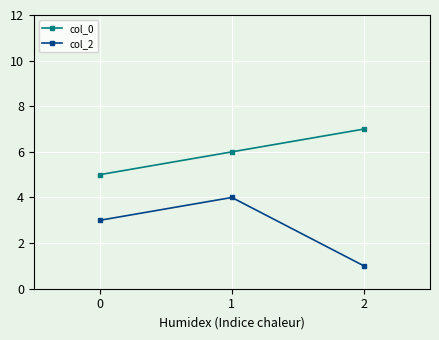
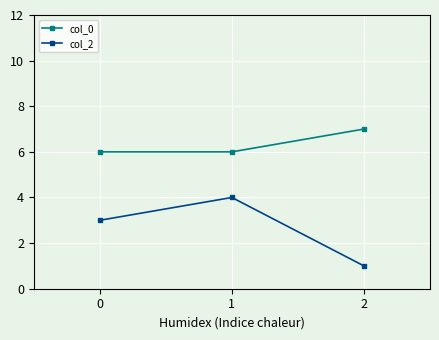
col_0, 0: 5 -> 6
